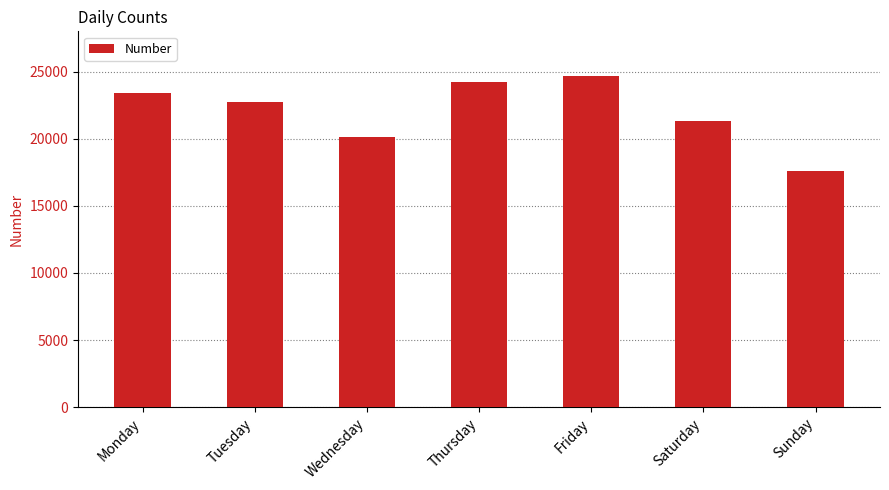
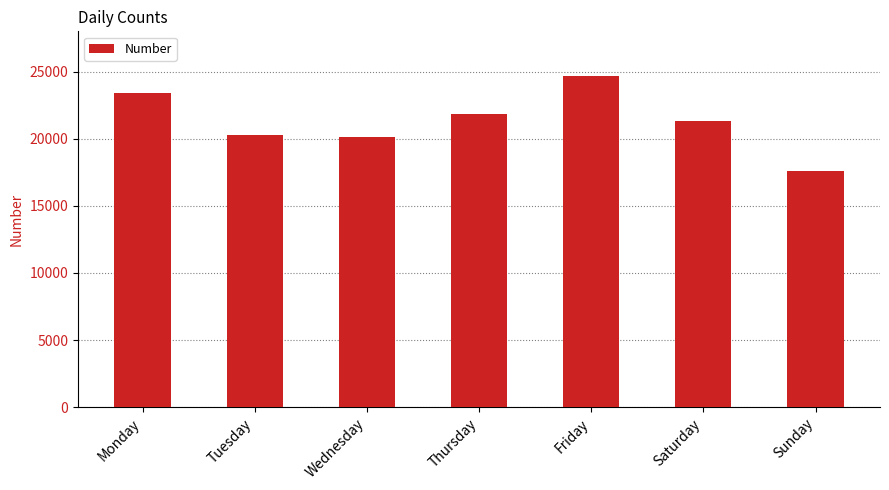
Tuesday: 22700 -> 20300
Thursday: 24200 -> 21900
